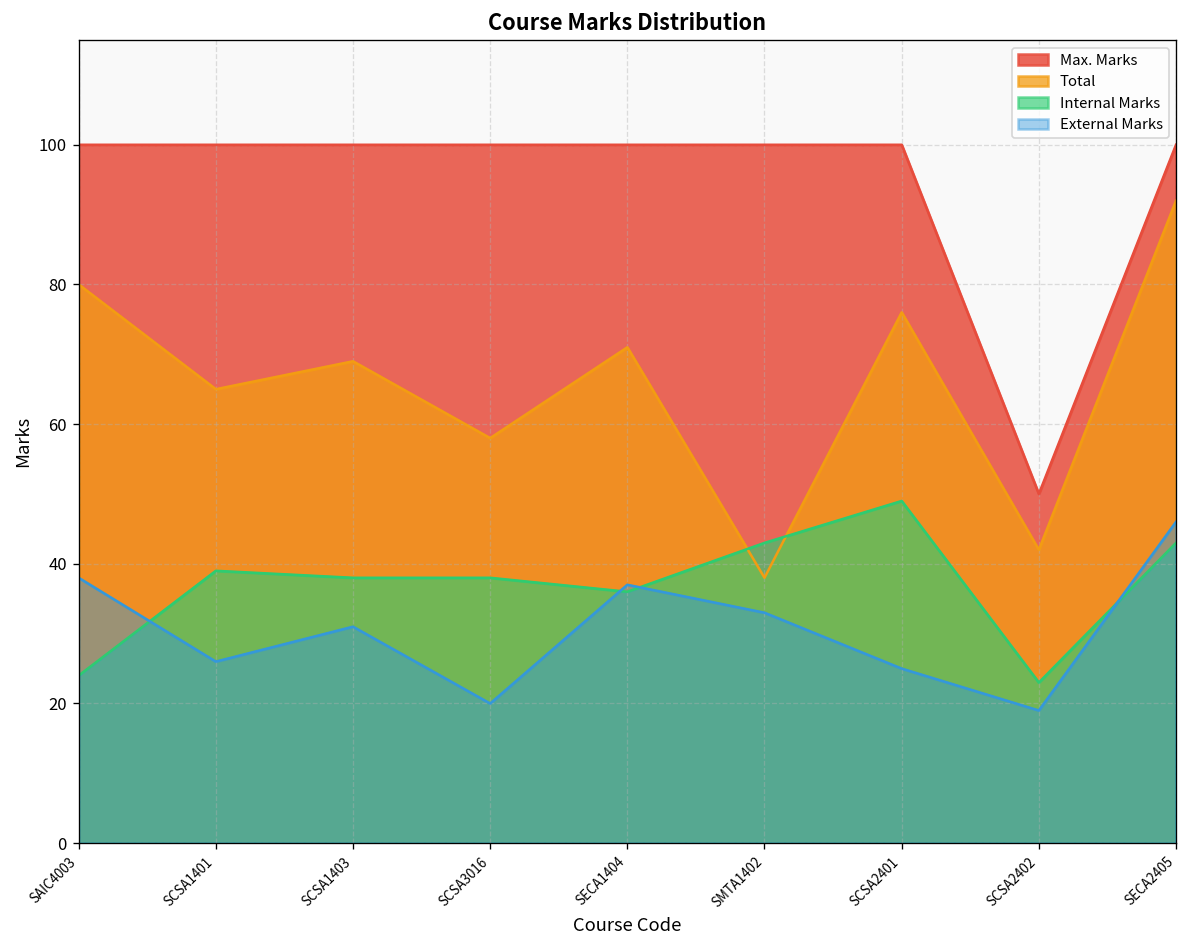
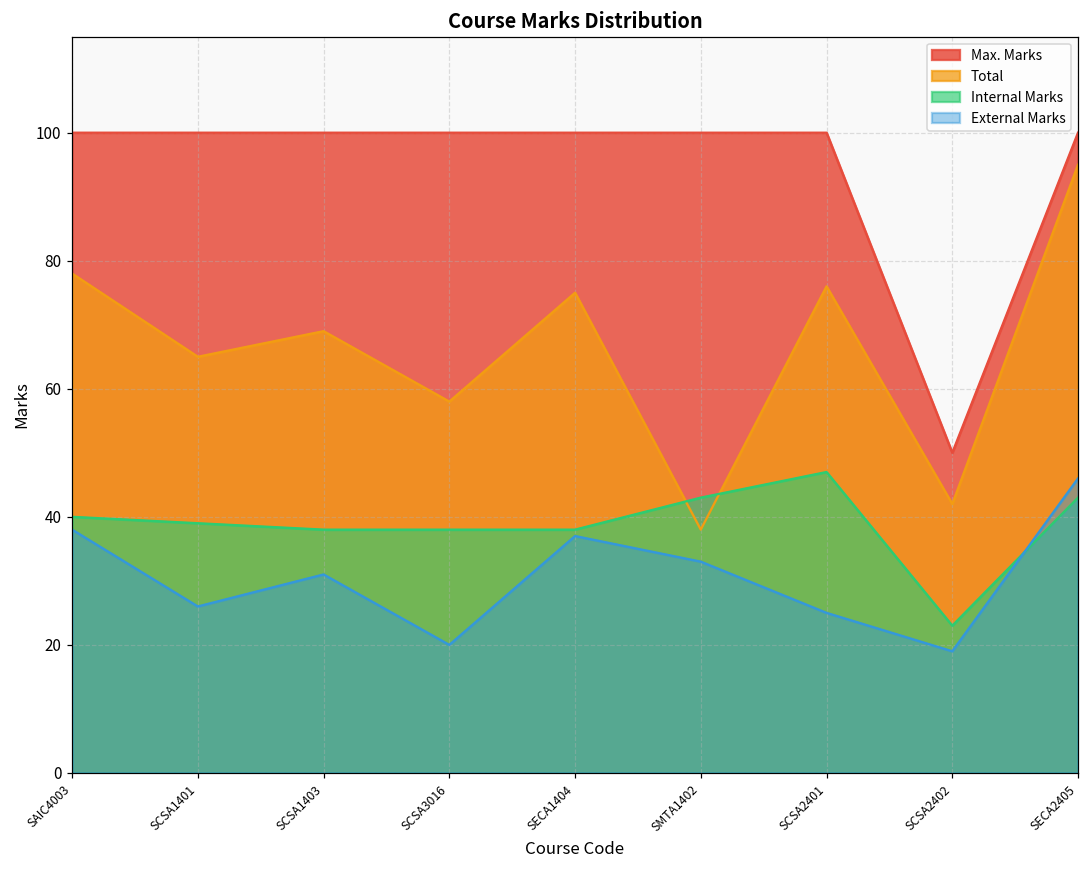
Total, SAIC4003: 80 -> 78
Internal Marks, SAIC4003: 24 -> 40
Total, SECA1404: 71 -> 75
Internal Marks, SECA1404: 36 -> 38
Internal Marks, SCSA2401: 49 -> 47
Total, SECA2405: 92 -> 95
